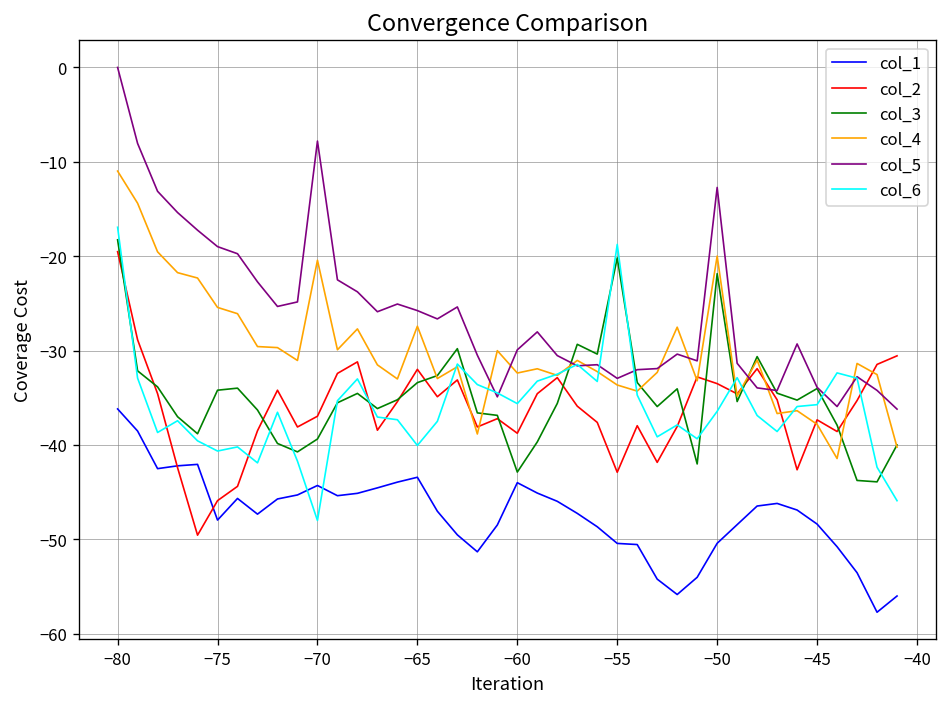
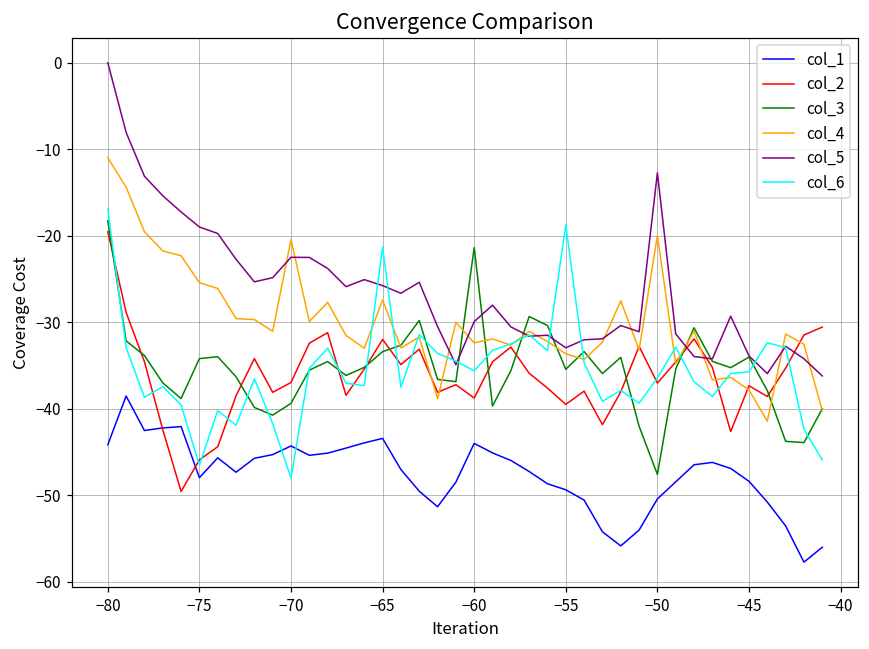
col_1, −80: -36 -> -44
col_6, −75: -41 -> -47
col_5, −70: -8 -> -22
col_6, −65: -40 -> -21
col_3, −60: -43 -> -21
col_1, −55: -50 -> -49
col_2, −55: -43 -> -39
col_3, −55: -20 -> -35
col_2, −50: -34 -> -37
col_3, −50: -22 -> -48
